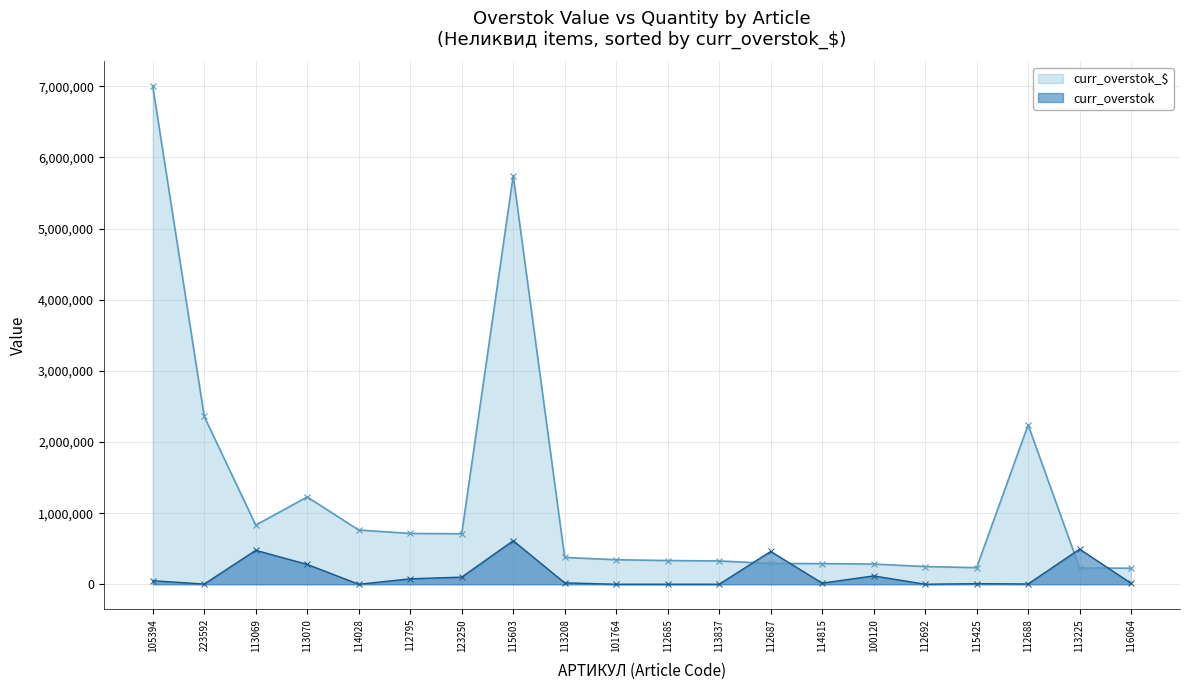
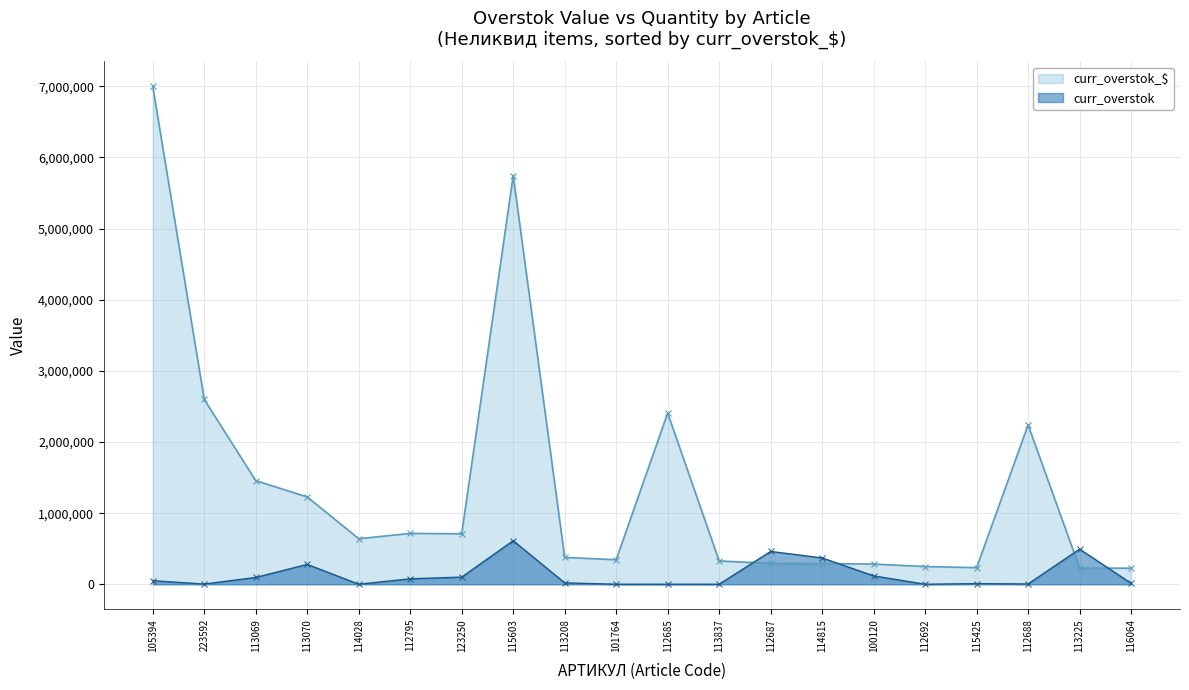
curr_overstok_$, 223592: 2,400,000 -> 2,600,000
curr_overstok_$, 113069: 800,000 -> 1,500,000
curr_overstok, 113069: 500,000 -> 100,000
curr_overstok_$, 114028: 800,000 -> 600,000
curr_overstok_$, 112685: 300,000 -> 2,400,000
curr_overstok, 114815: 0 -> 400,000
